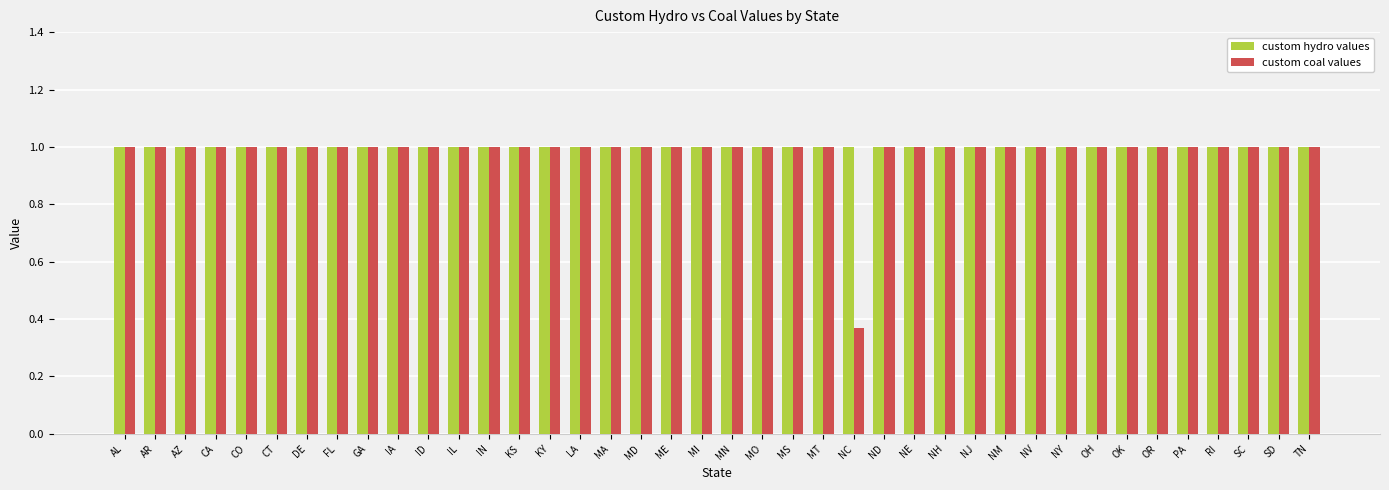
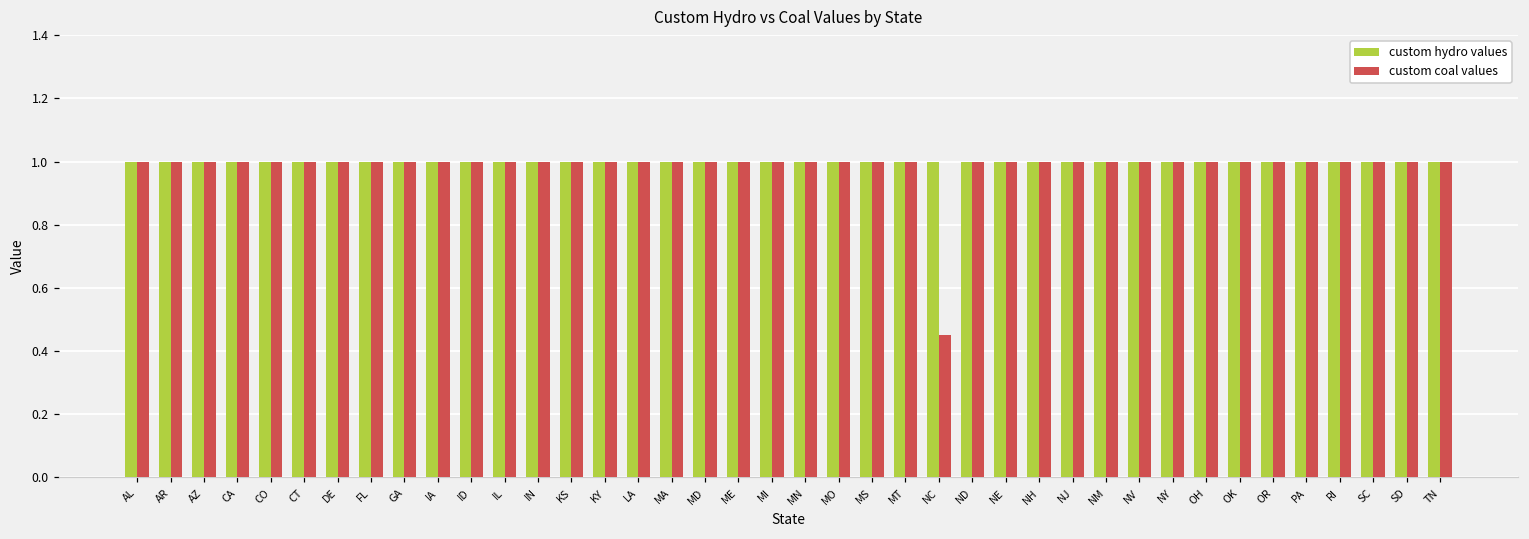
custom coal values, NC: 0.37 -> 0.45
